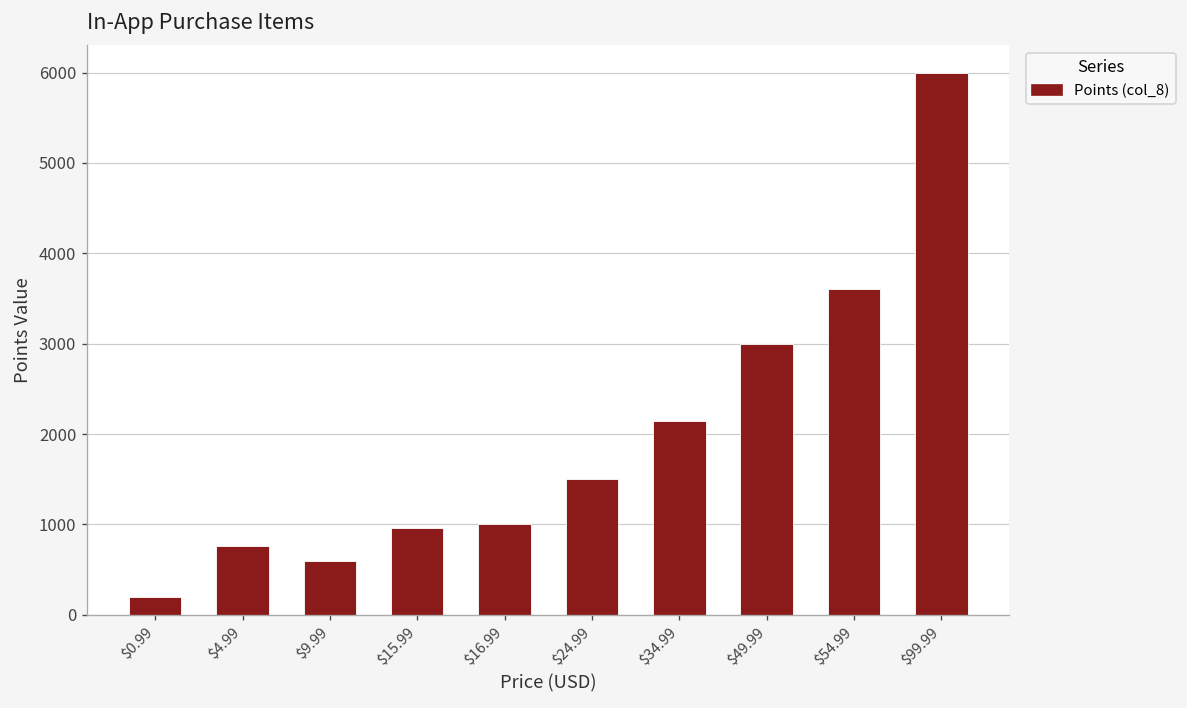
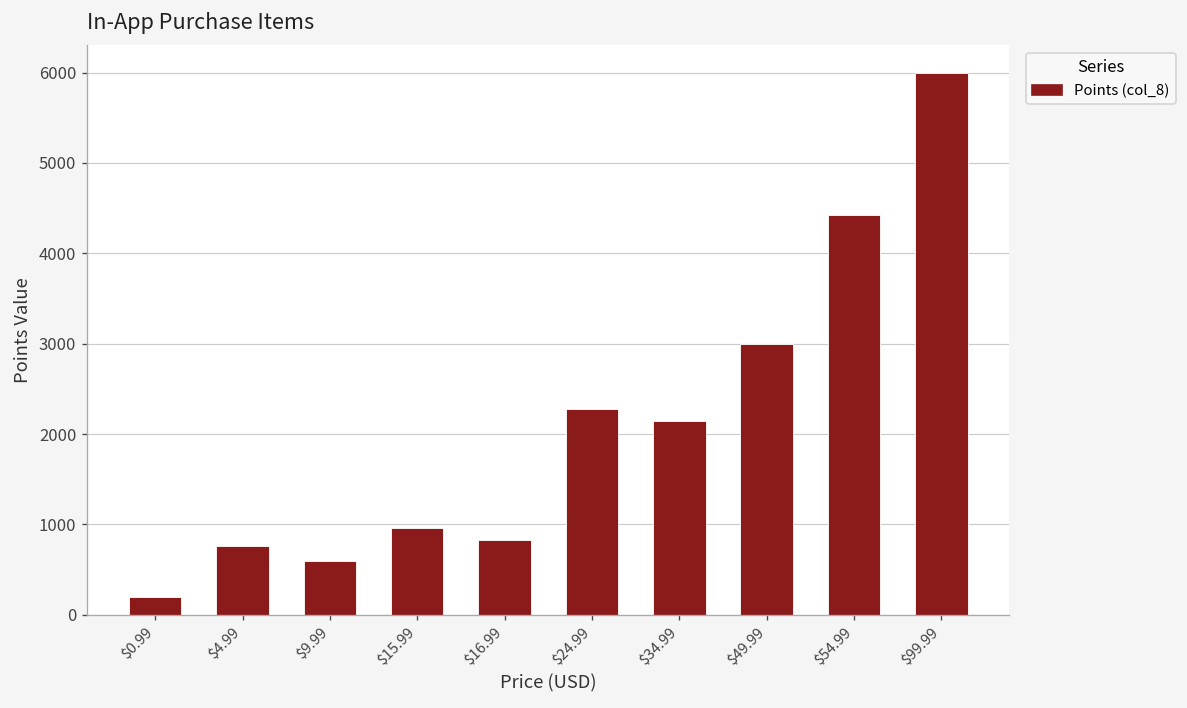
$16.99: 1000 -> 800
$24.99: 1500 -> 2300
$54.99: 3600 -> 4400
